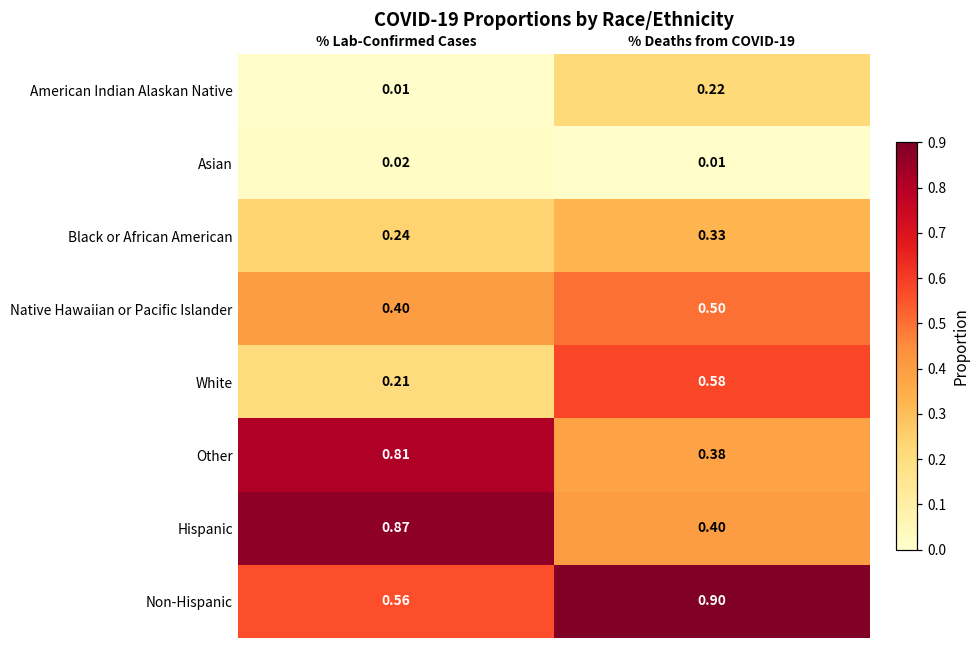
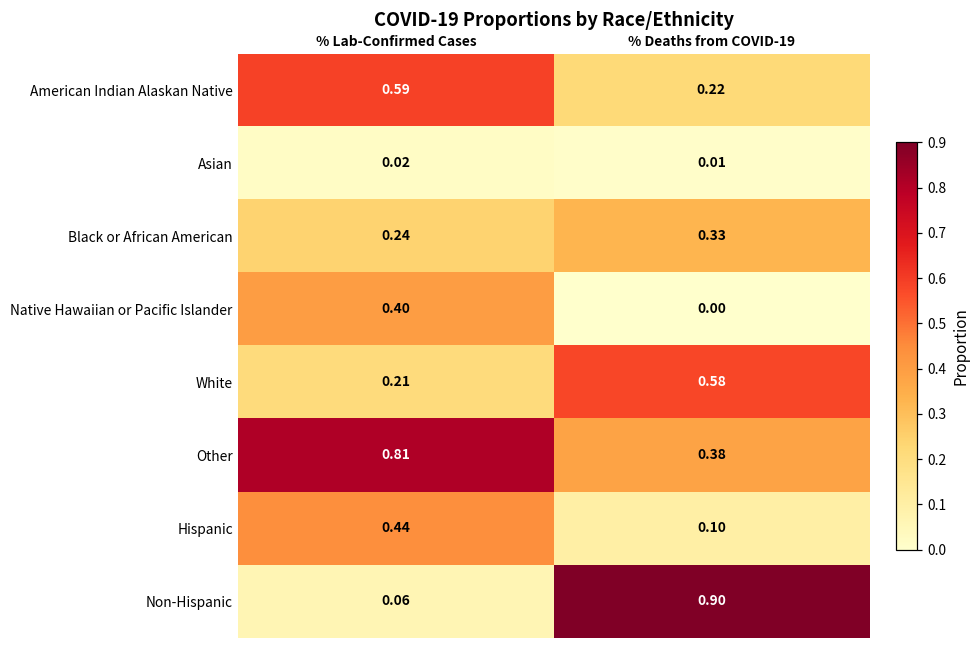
American Indian Alaskan Native, % Lab-Confirmed Cases: 0.01 -> 0.59
Native Hawaiian or Pacific Islander, % Deaths from COVID-19: 0.50 -> 0.00
Hispanic, % Lab-Confirmed Cases: 0.87 -> 0.44
Hispanic, % Deaths from COVID-19: 0.40 -> 0.10
Non-Hispanic, % Lab-Confirmed Cases: 0.56 -> 0.06
